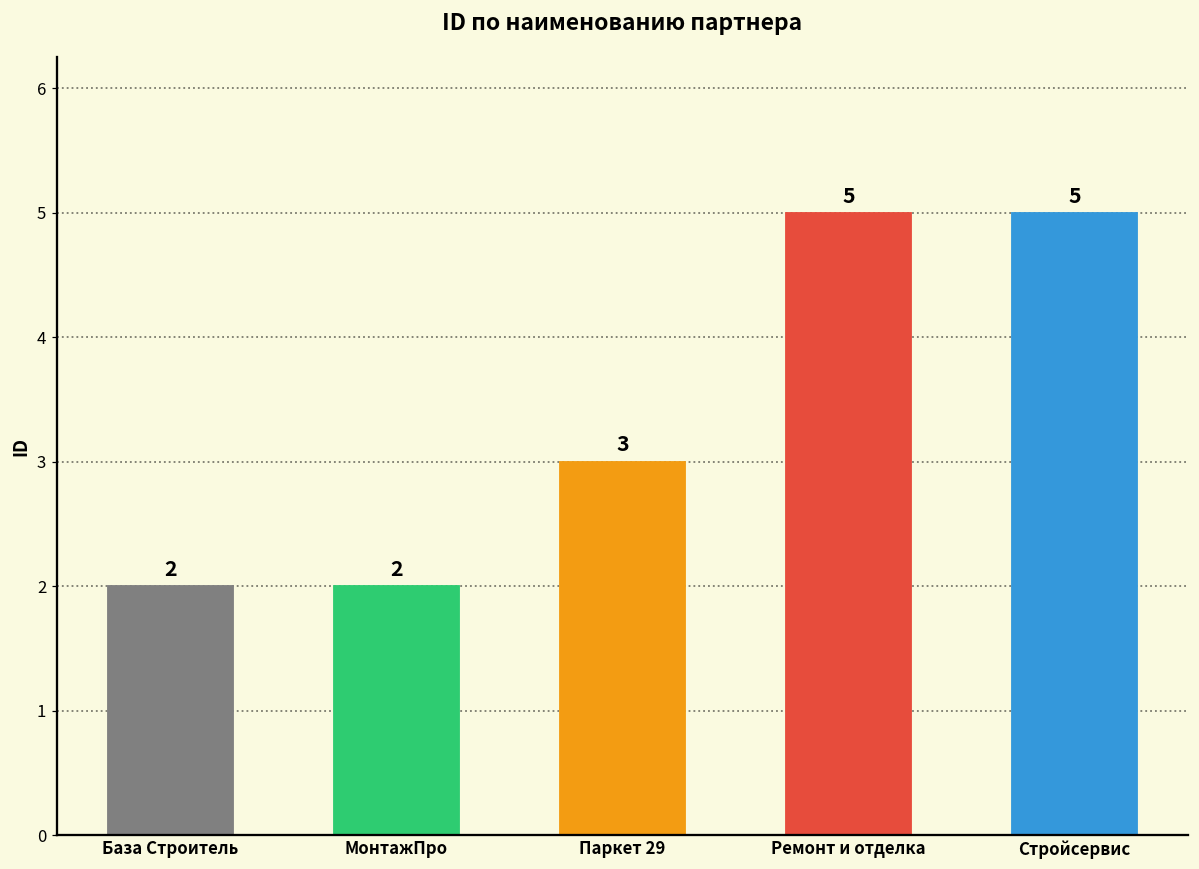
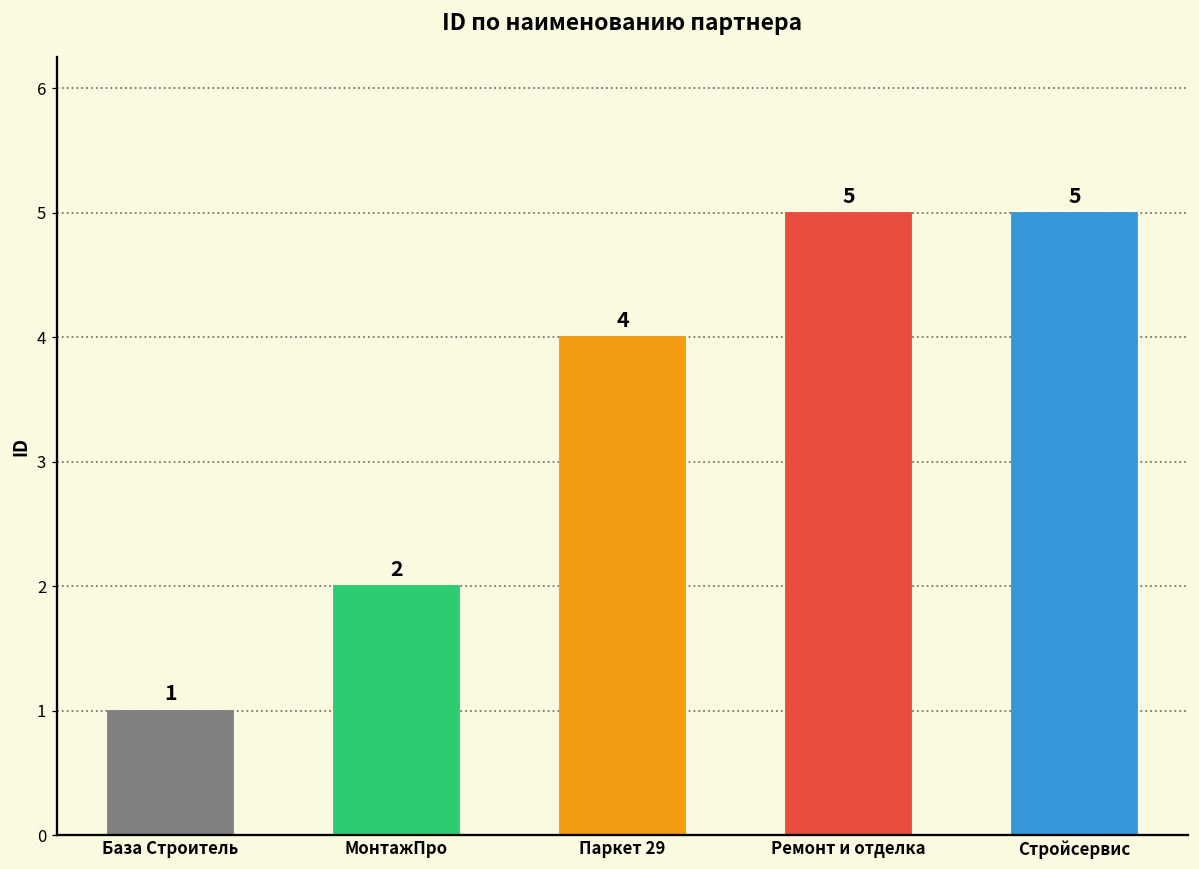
База Строитель: 2 -> 1
Паркет 29: 3 -> 4
